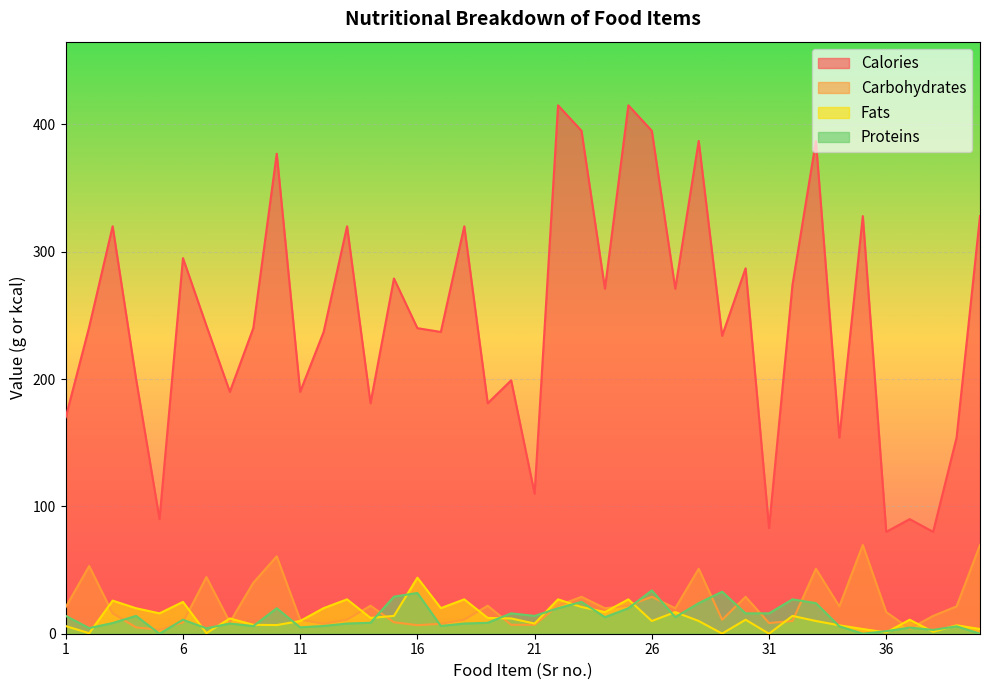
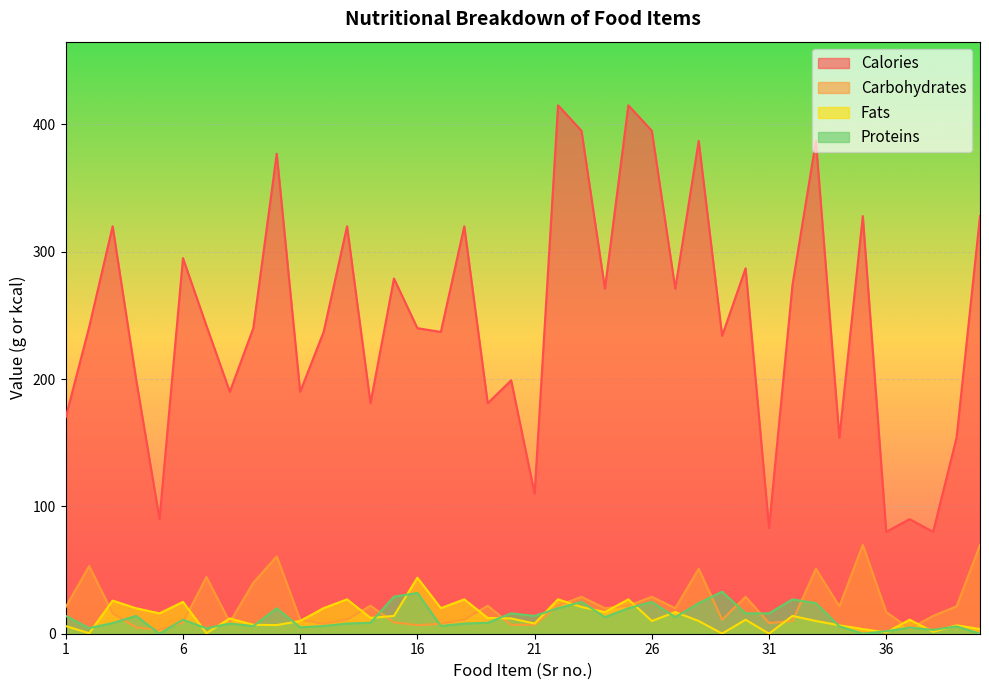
Proteins, 26: 34 -> 25
